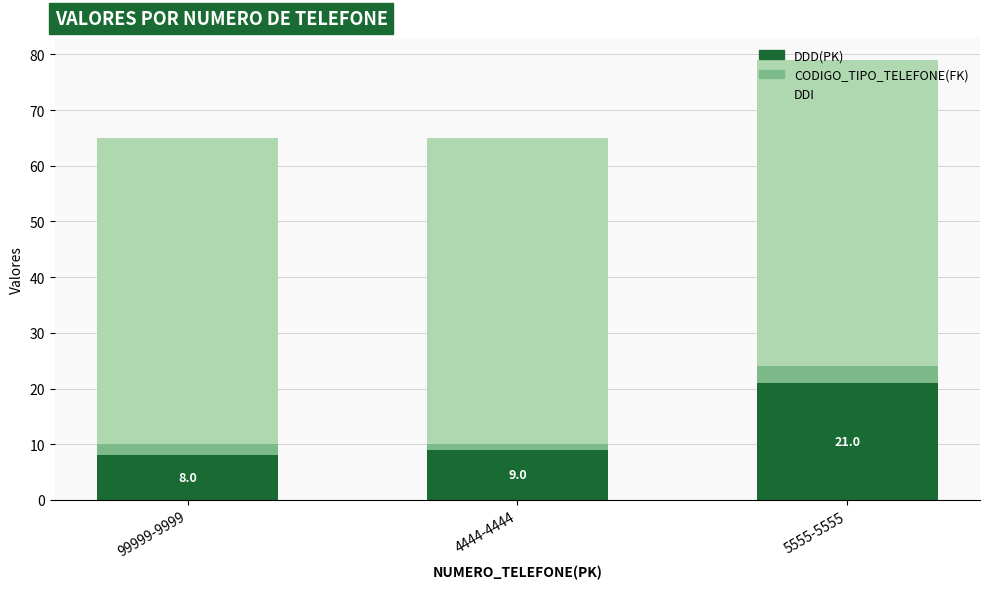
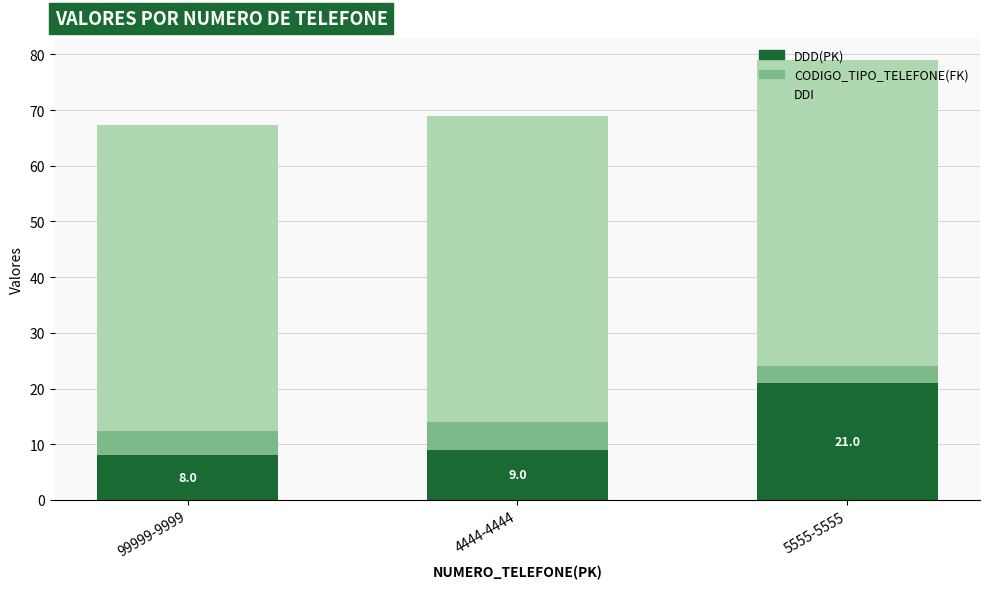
CODIGO_TIPO_TELEFONE(FK), 99999-9999: 2 -> 4
CODIGO_TIPO_TELEFONE(FK), 4444-4444: 1 -> 5
